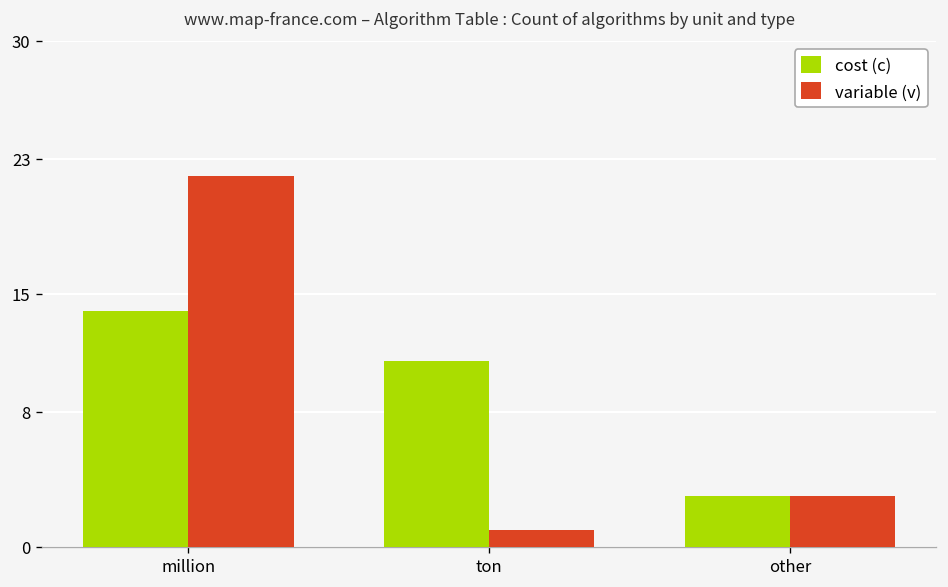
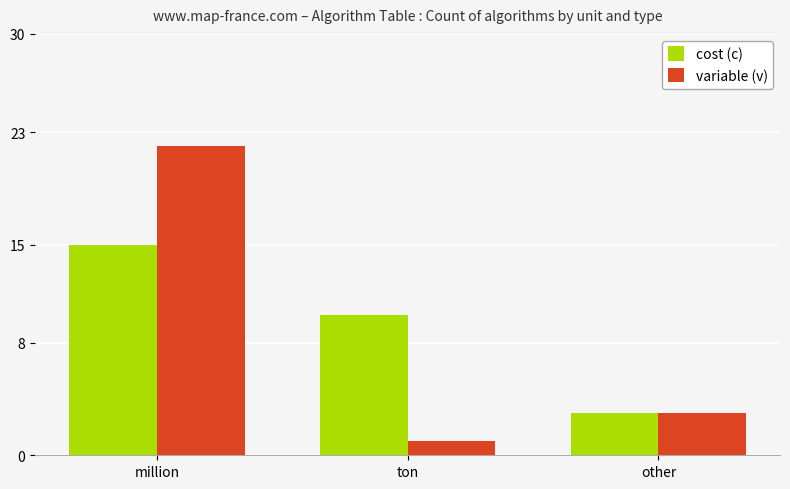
cost (c), million: 14 -> 15
cost (c), ton: 11 -> 10
